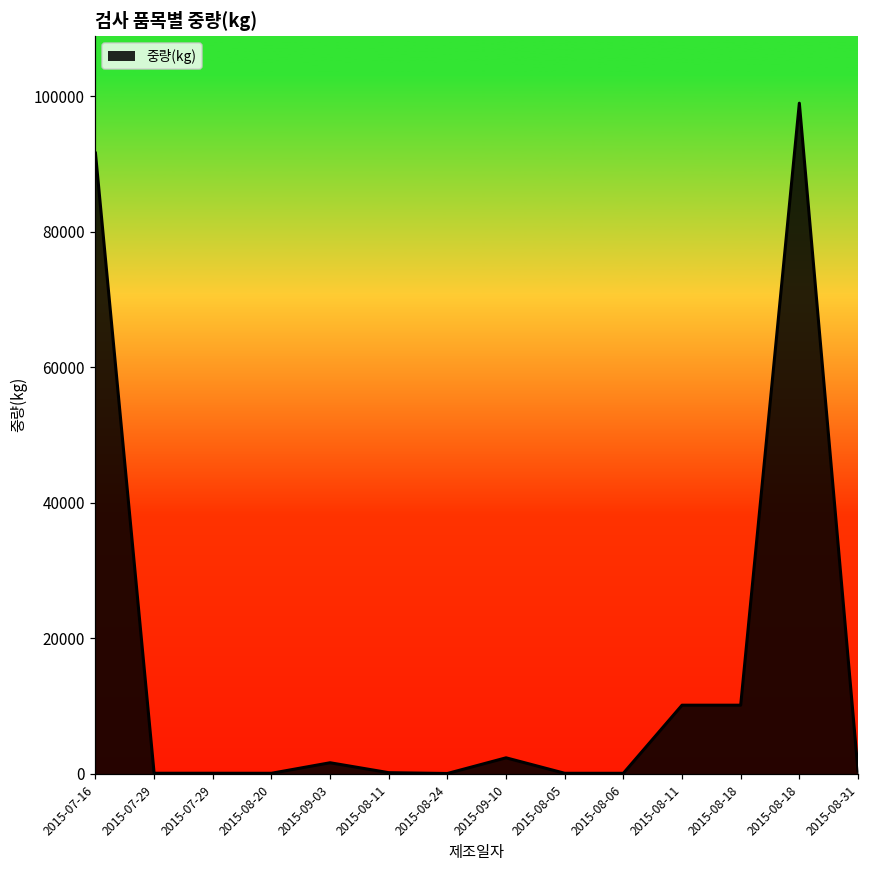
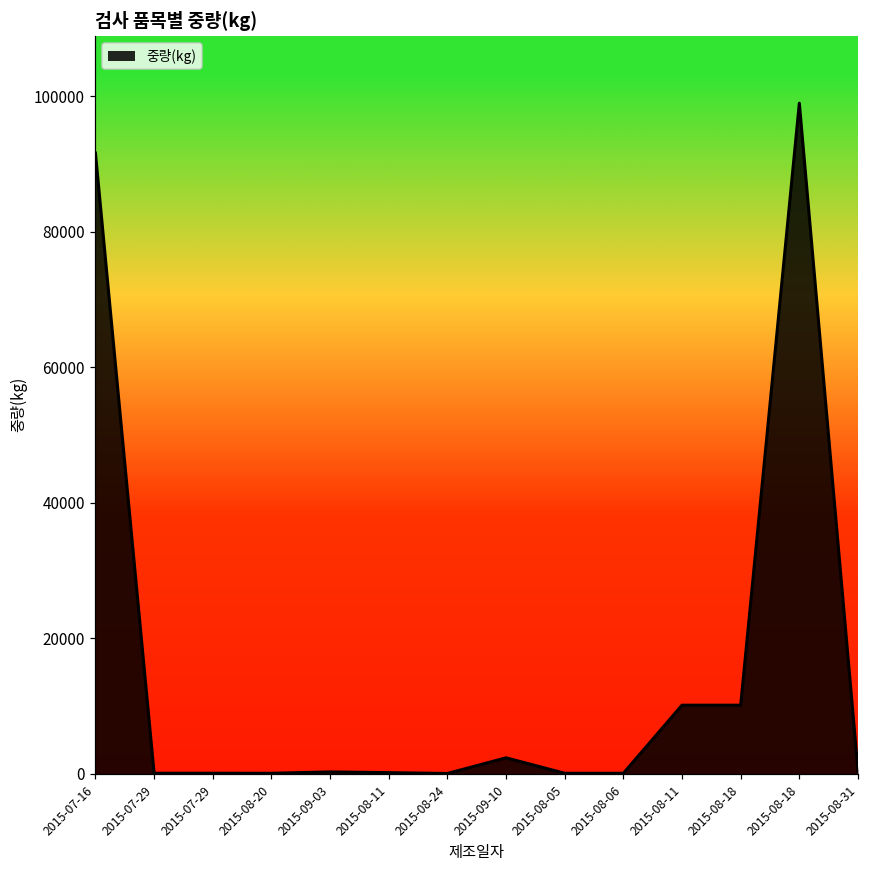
2015-09-03: 2000 -> 0
